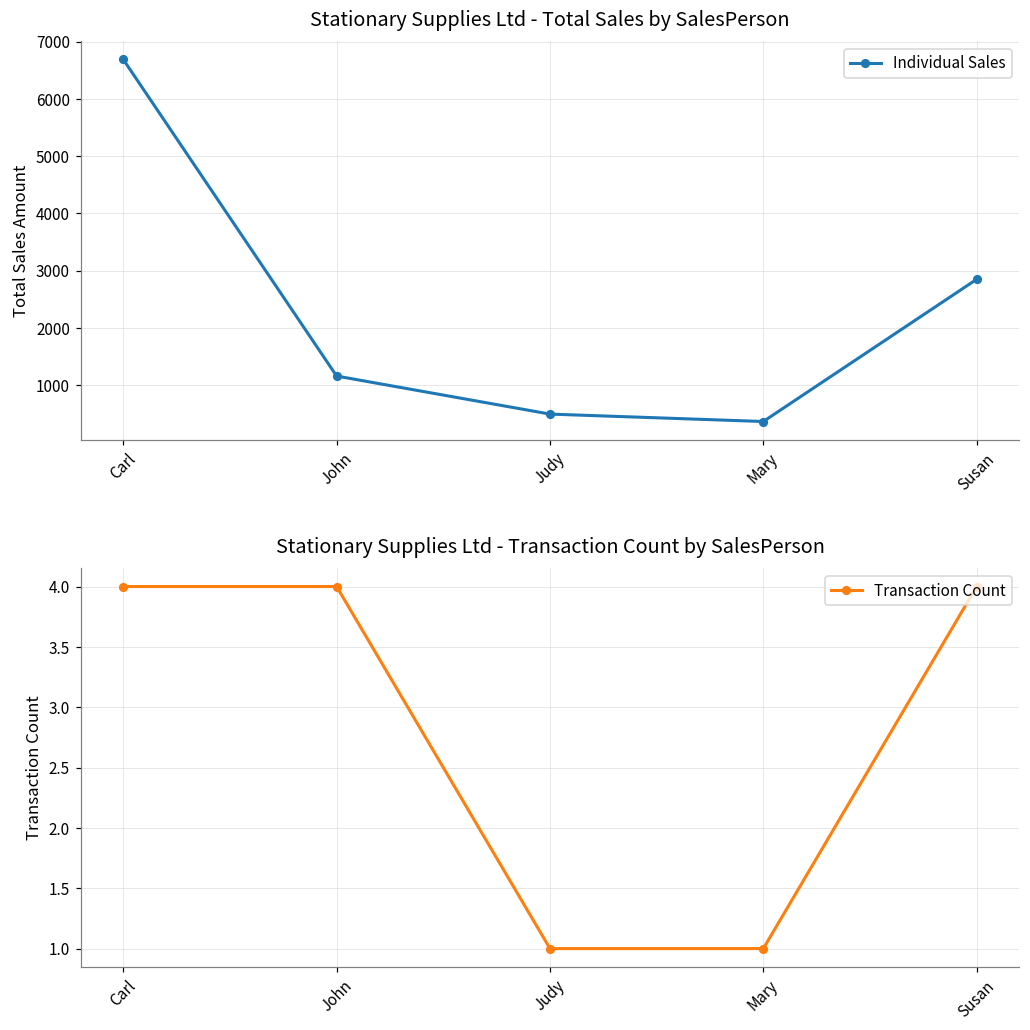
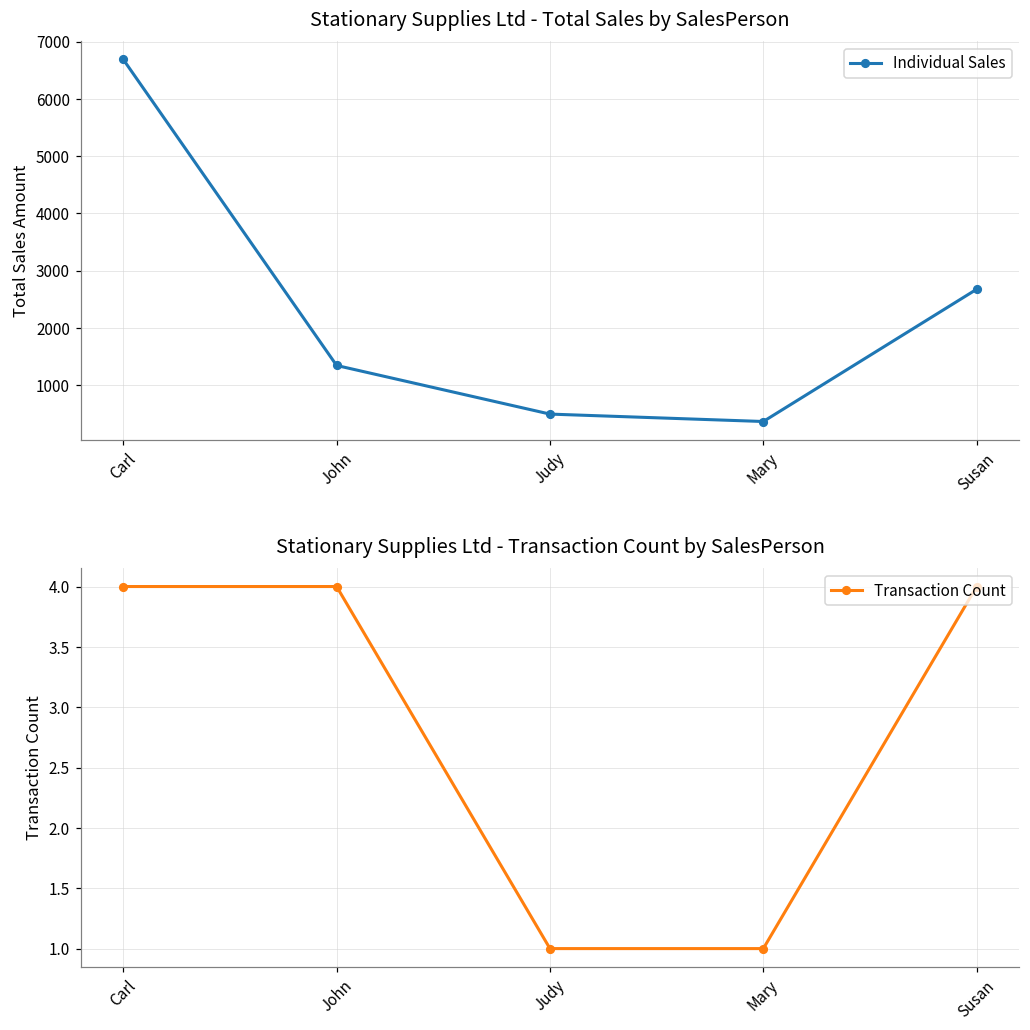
Stationary Supplies Ltd - Total Sales by SalesPerson, John: 1200 -> 1300
Stationary Supplies Ltd - Total Sales by SalesPerson, Susan: 2800 -> 2700
